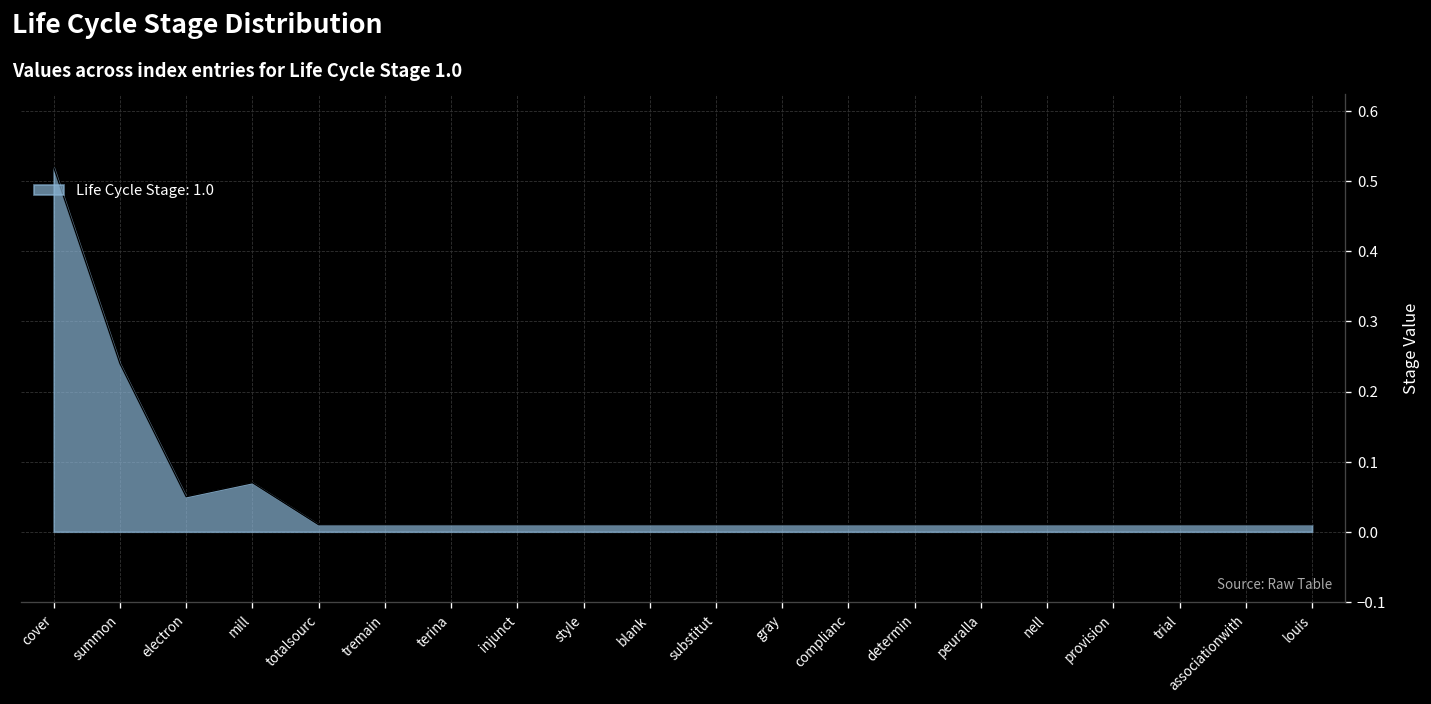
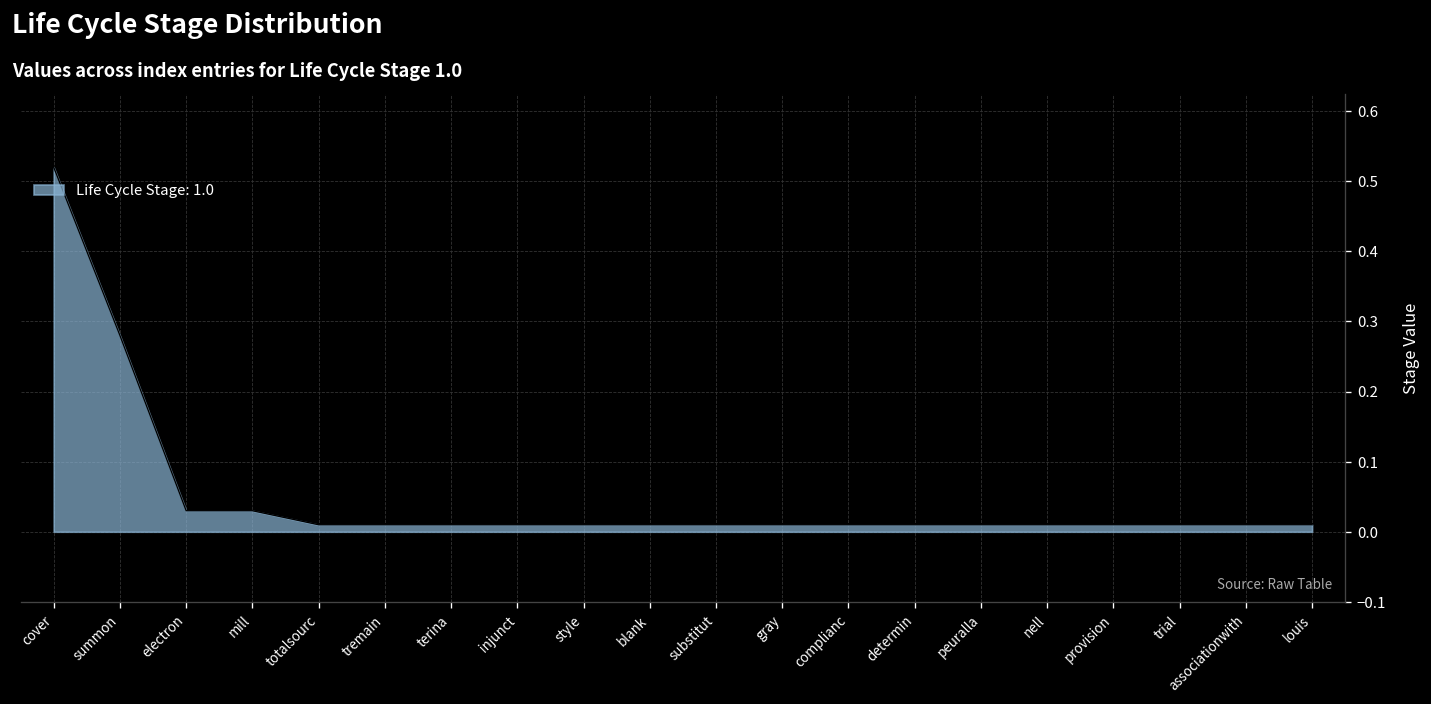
summon: 0.24 -> 0.28
electron: 0.05 -> 0.03
mill: 0.07 -> 0.03
